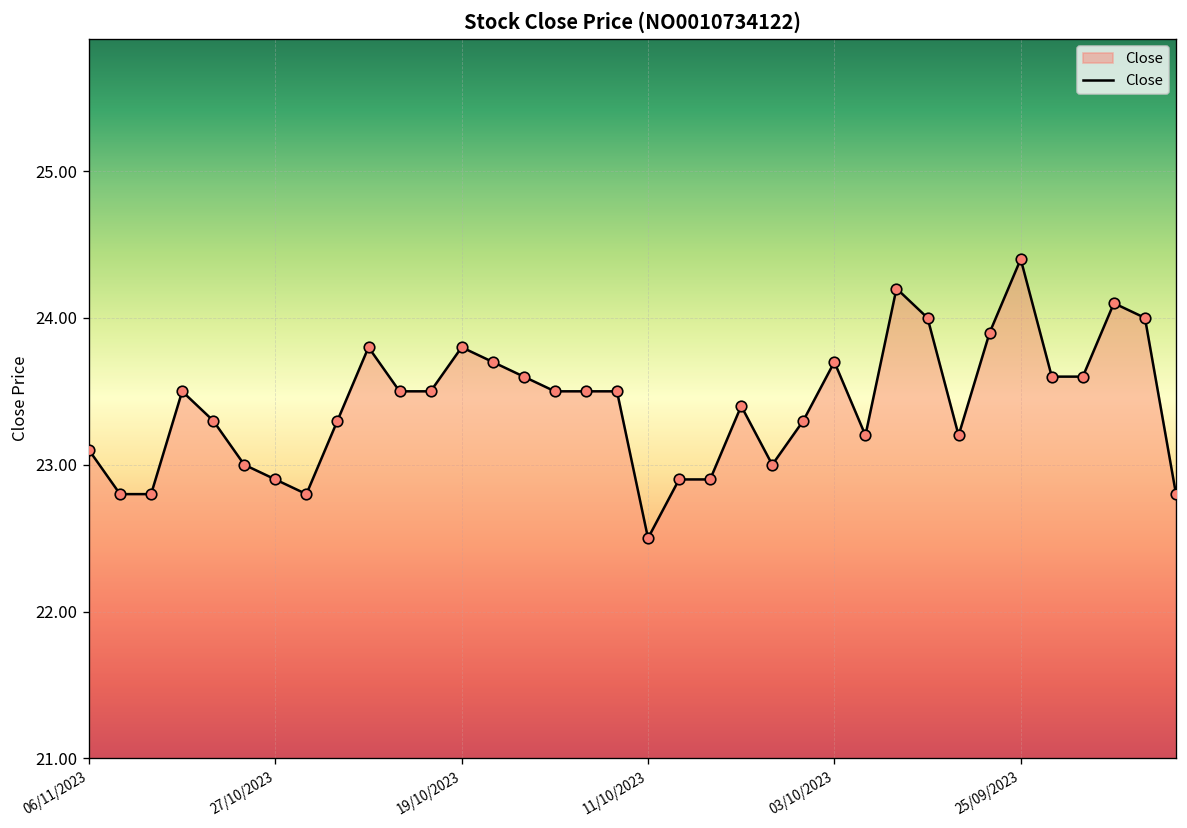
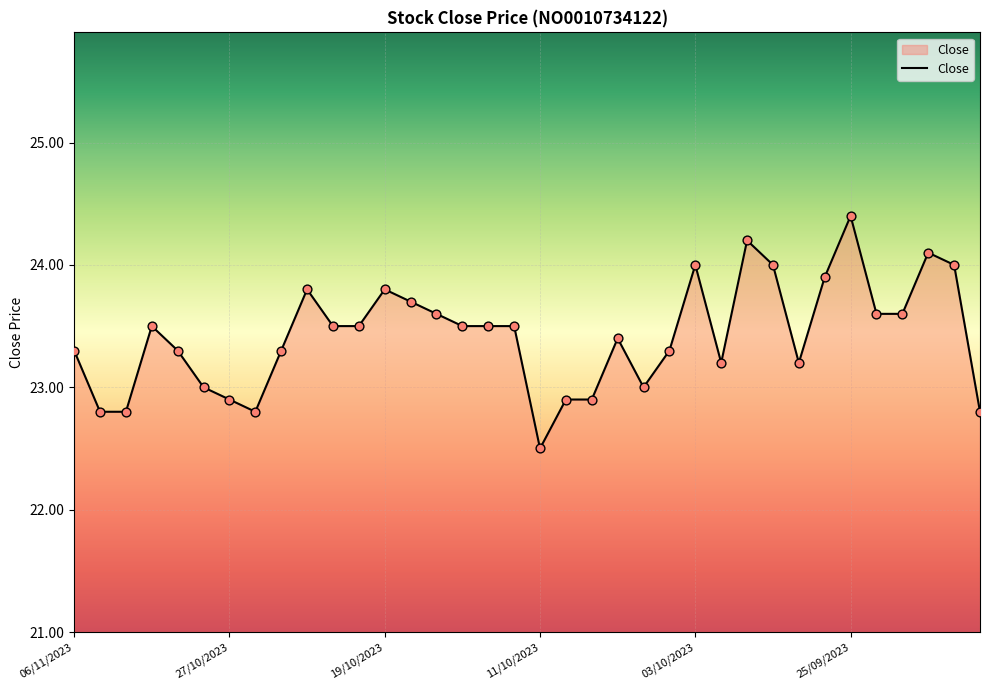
06/11/2023: 23.1 -> 23.3
03/10/2023: 23.7 -> 24.0
